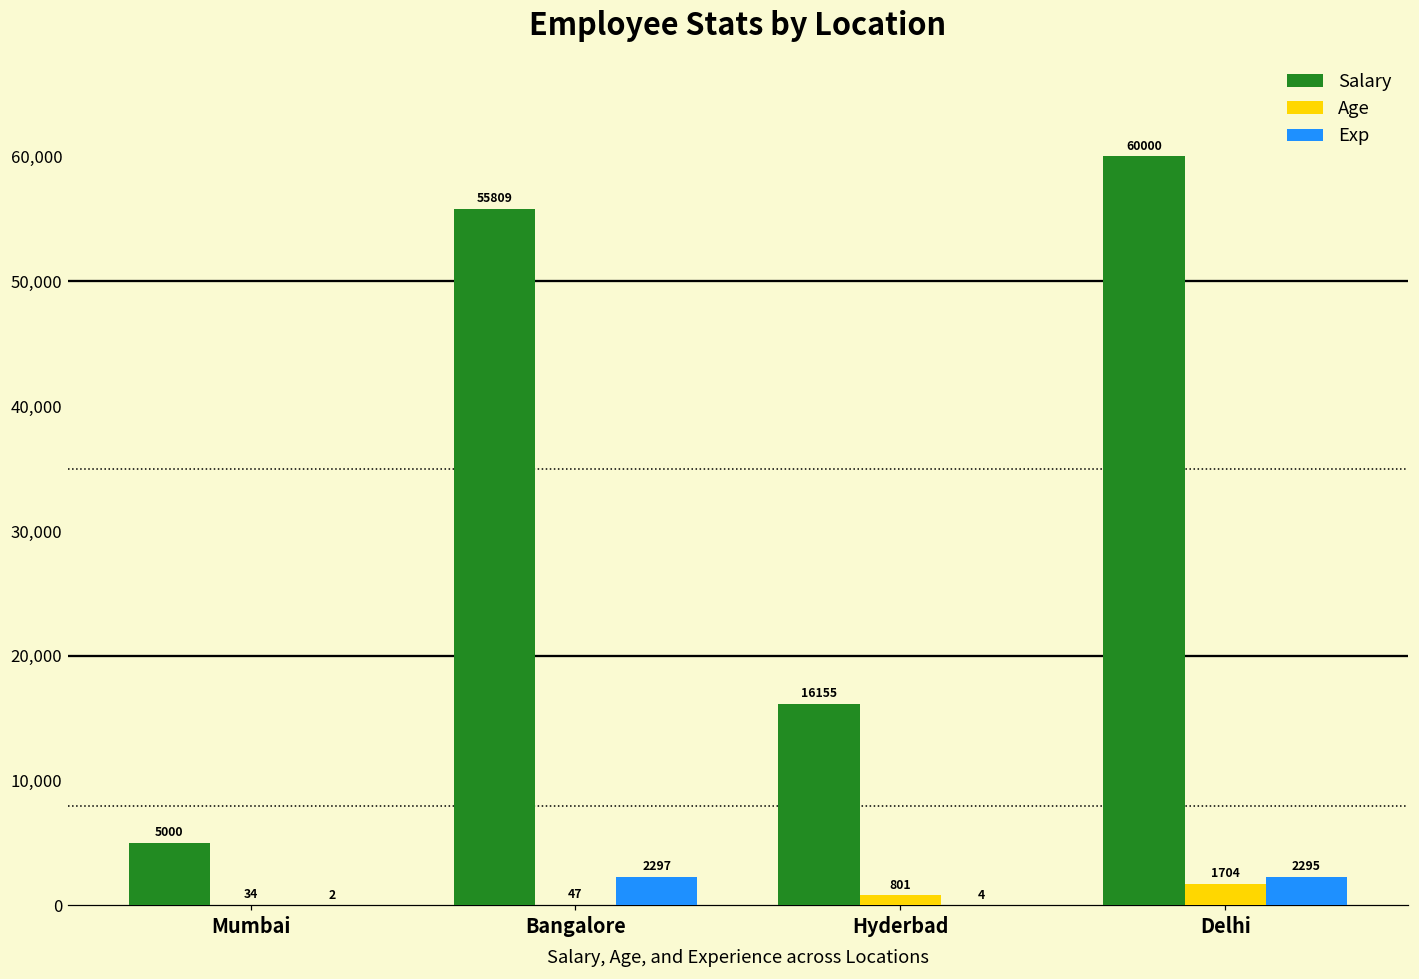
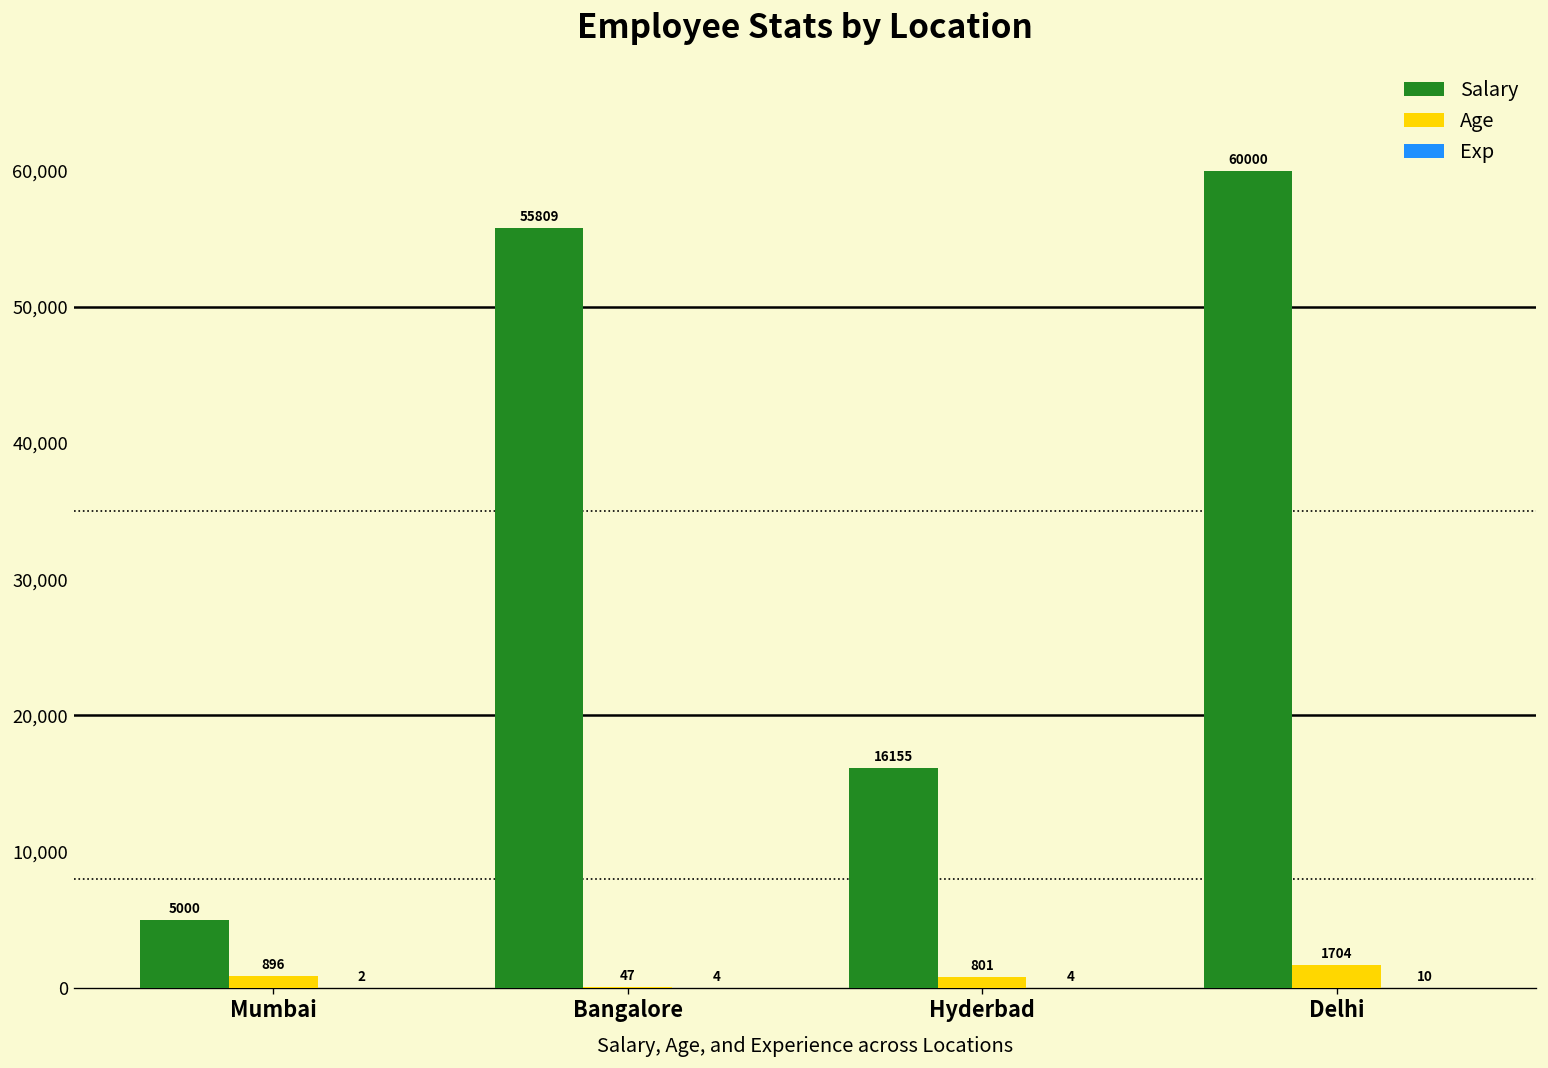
Age, Mumbai: 34 -> 896
Exp, Bangalore: 2297 -> 4
Exp, Delhi: 2295 -> 10
